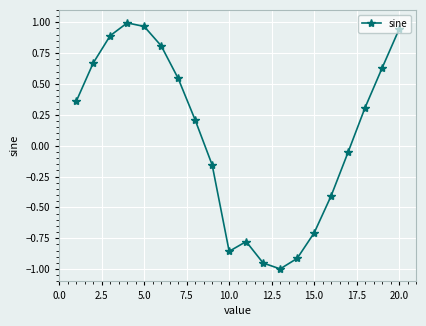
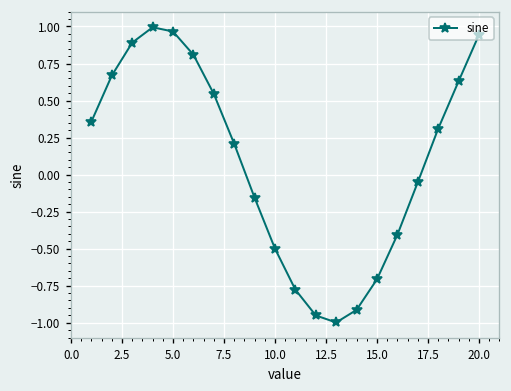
10.0: -0.86 -> -0.50
